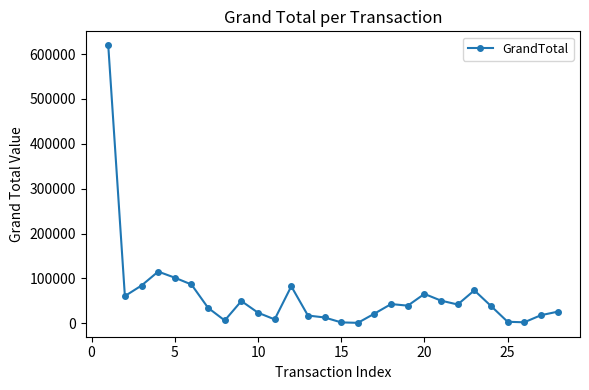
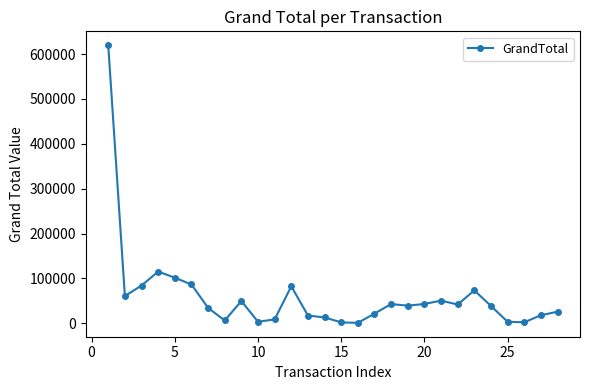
10: 20000 -> 0
20: 70000 -> 40000
